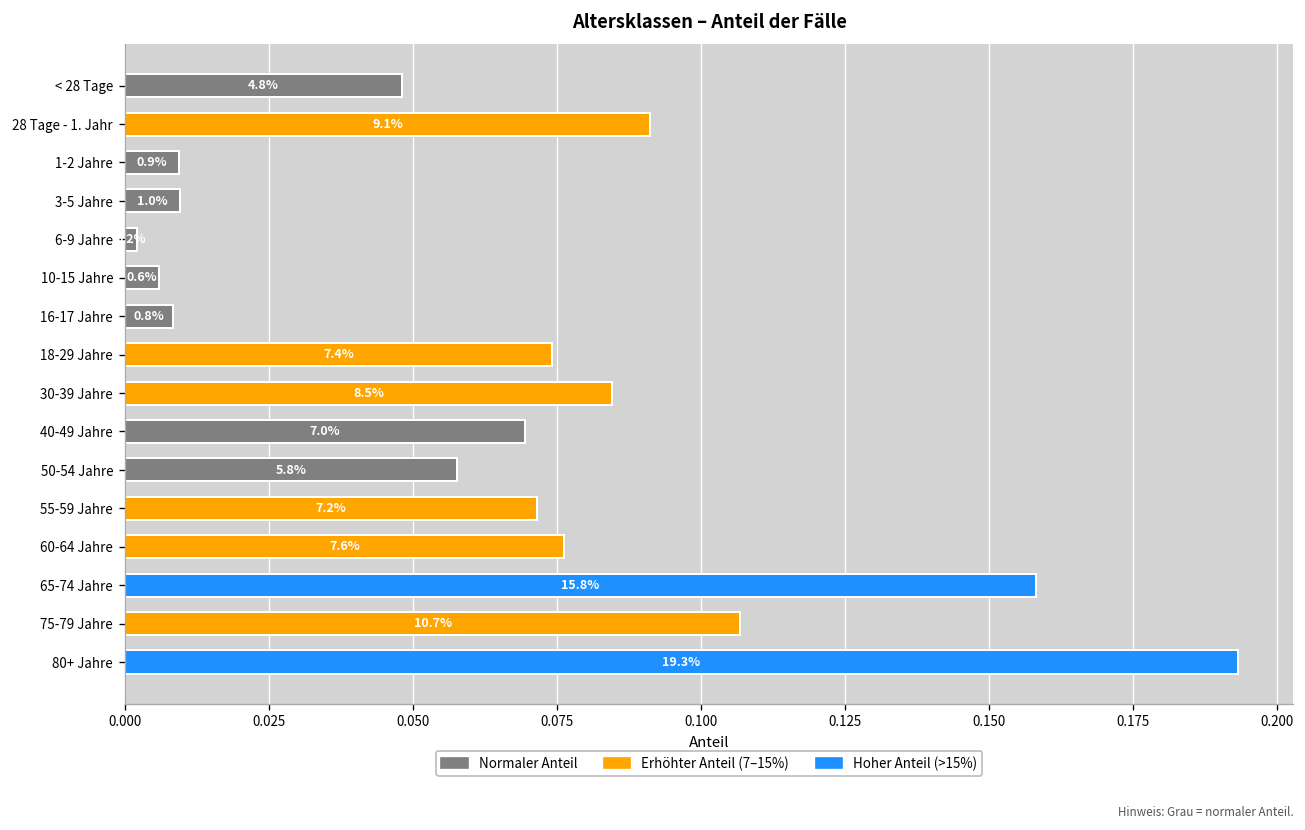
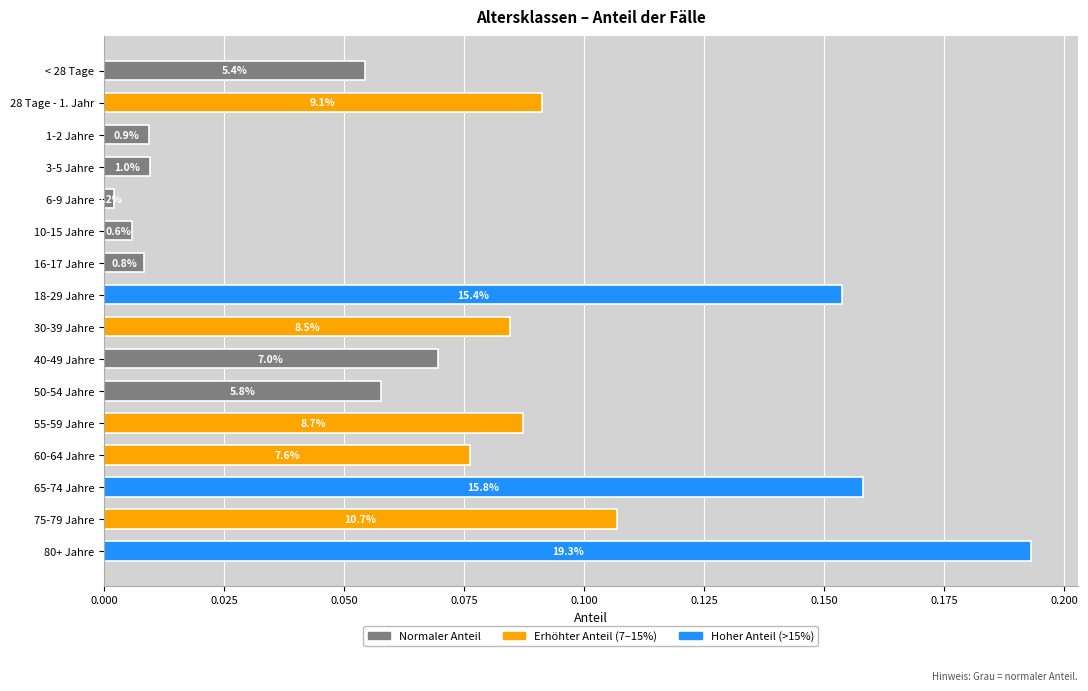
< 28 Tage: 4.8% -> 5.4%
18-29 Jahre: 7.4% -> 15.4%
55-59 Jahre: 7.2% -> 8.7%
